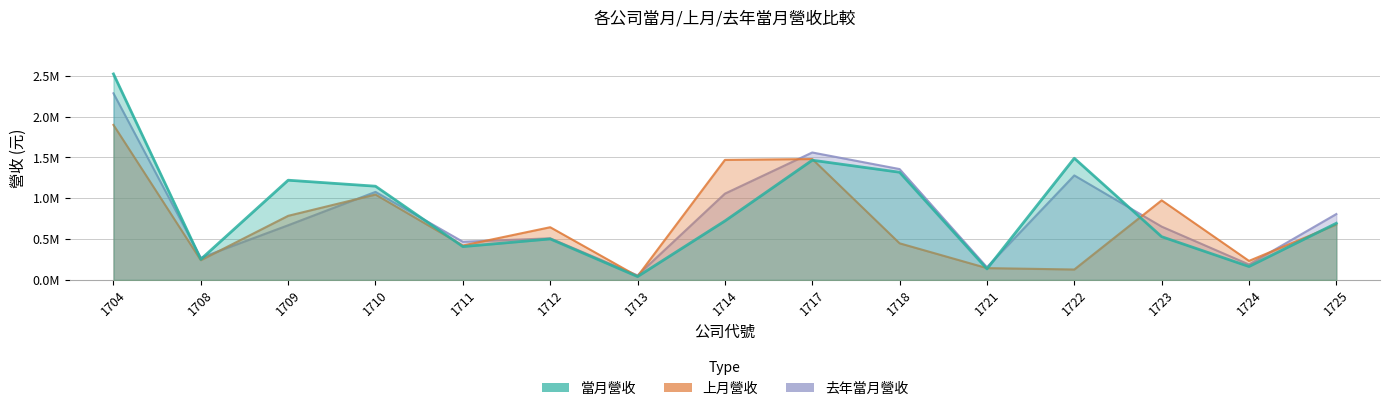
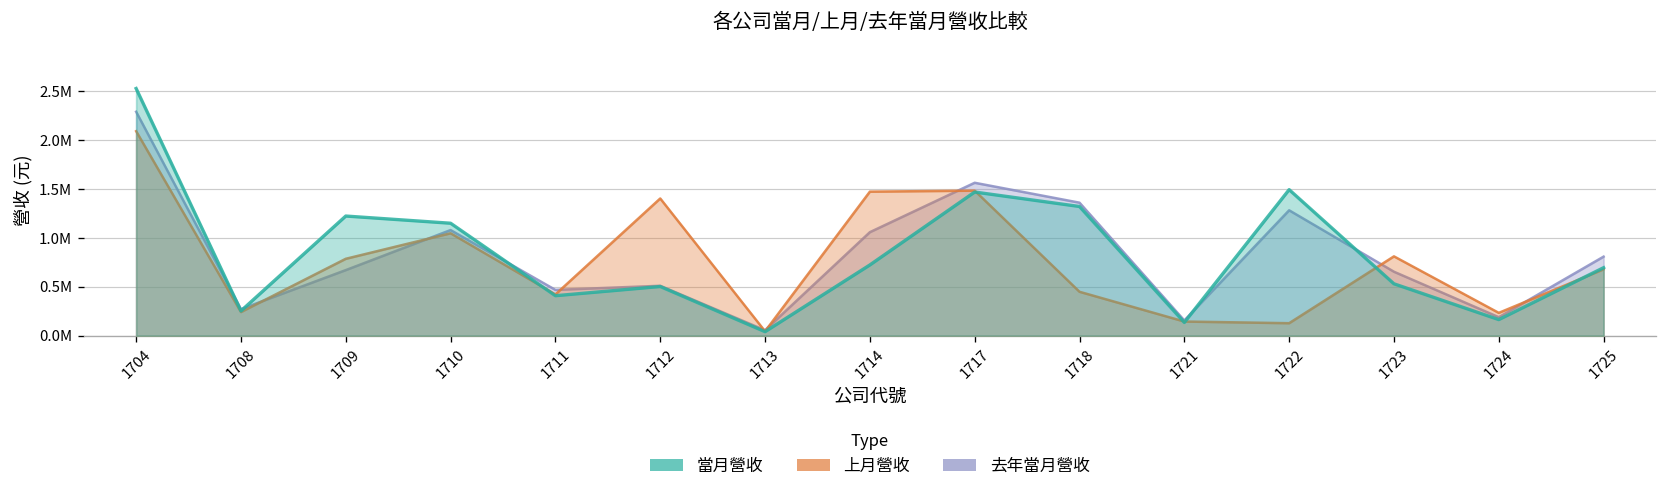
上月營收, 1704: 1900000 -> 2100000
上月營收, 1712: 600000 -> 1400000
上月營收, 1723: 1000000 -> 800000
